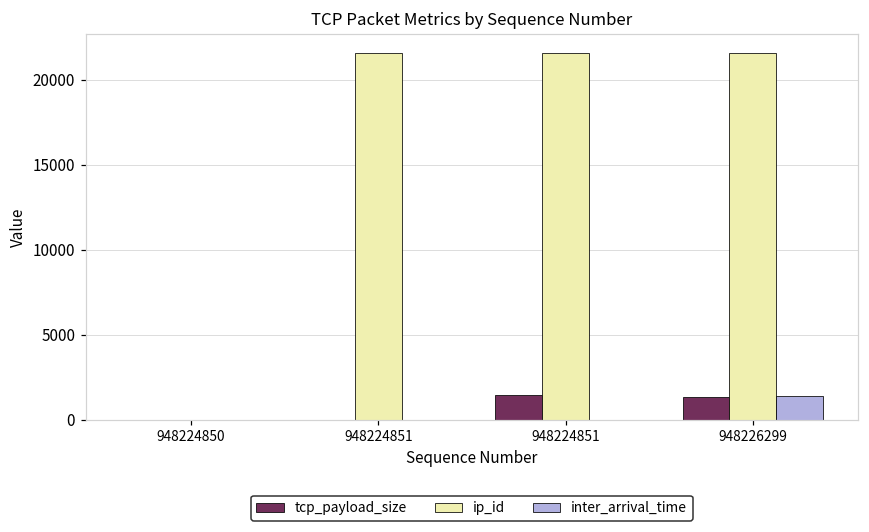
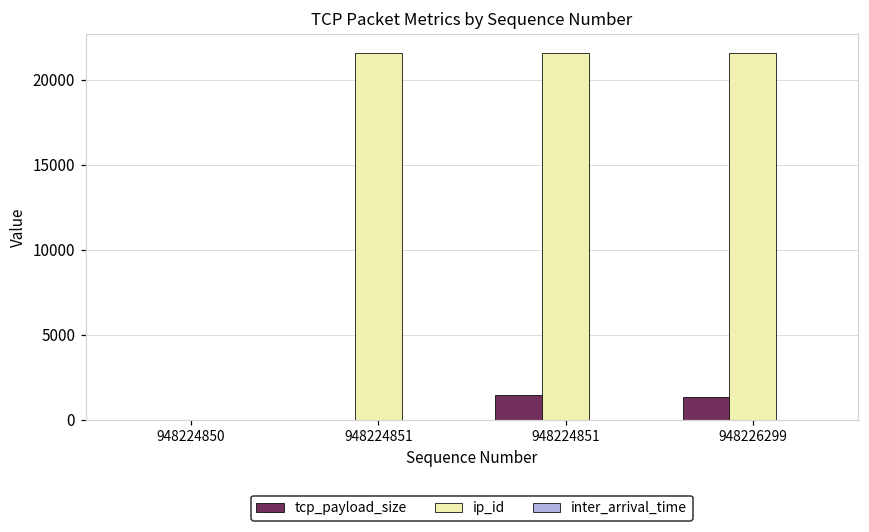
inter_arrival_time, 948226299: 1400 -> 0
